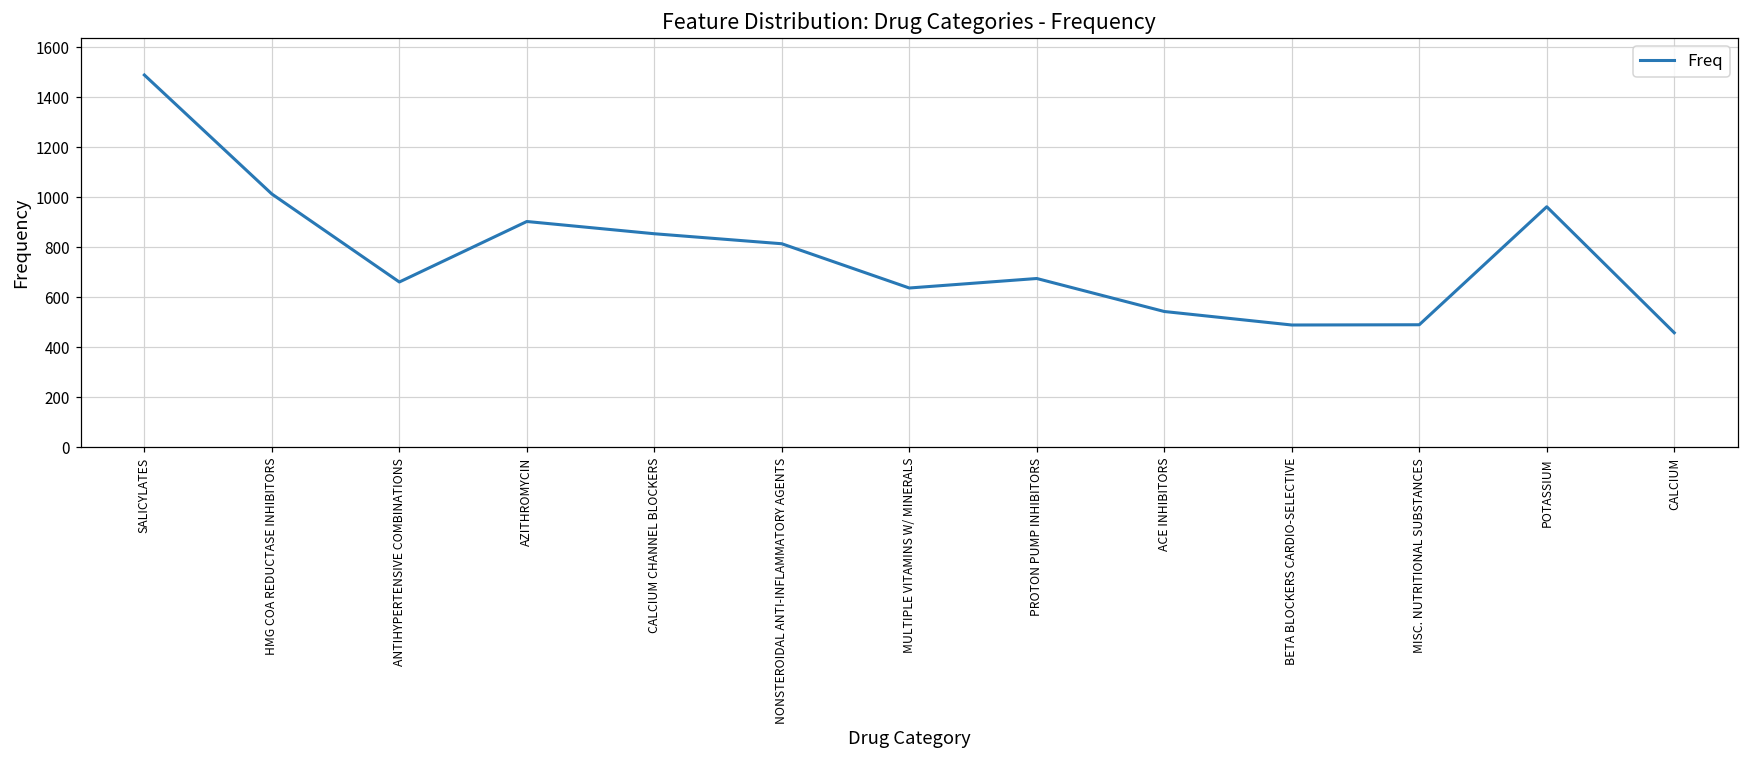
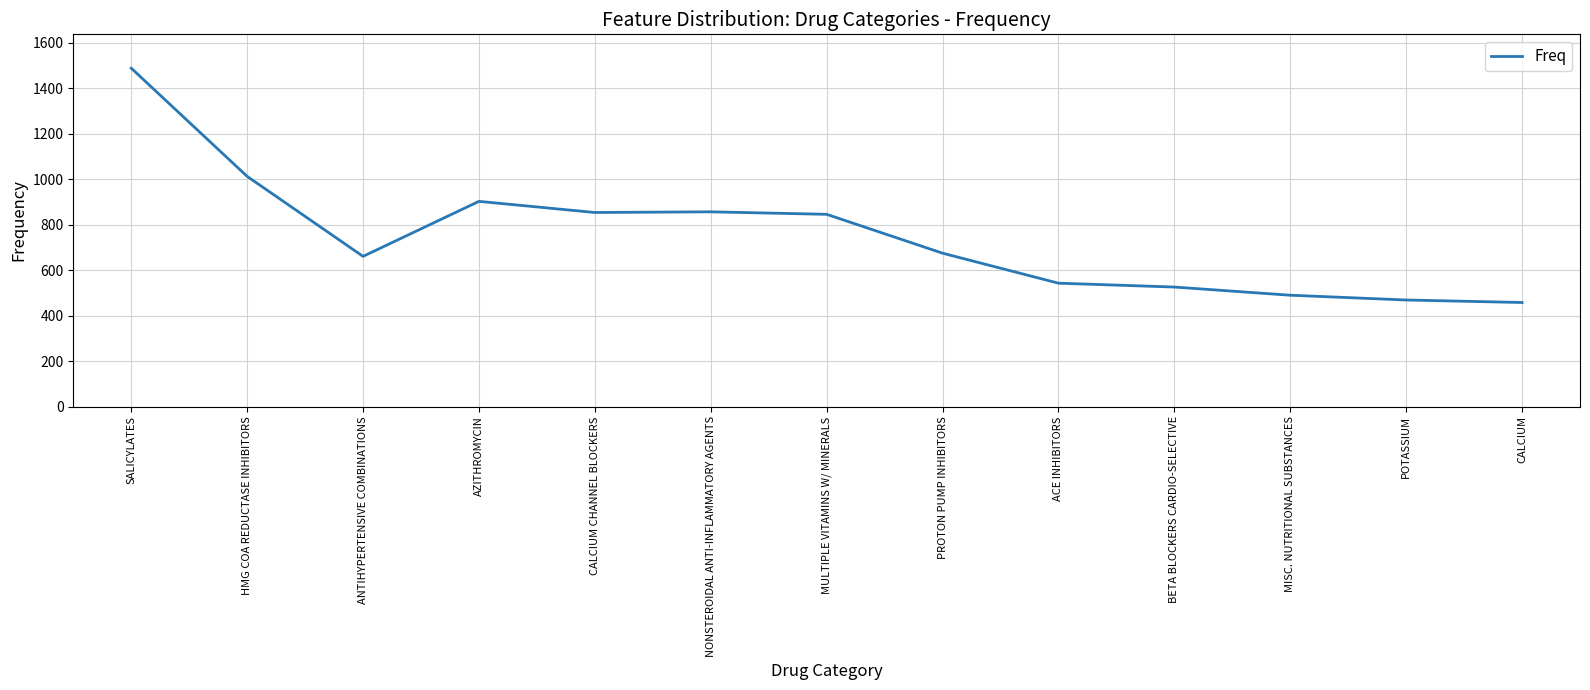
NONSTEROIDAL ANTI-INFLAMMATORY AGENTS: 810 -> 860
MULTIPLE VITAMINS W/ MINERALS: 640 -> 850
BETA BLOCKERS CARDIO-SELECTIVE: 490 -> 530
POTASSIUM: 960 -> 470
